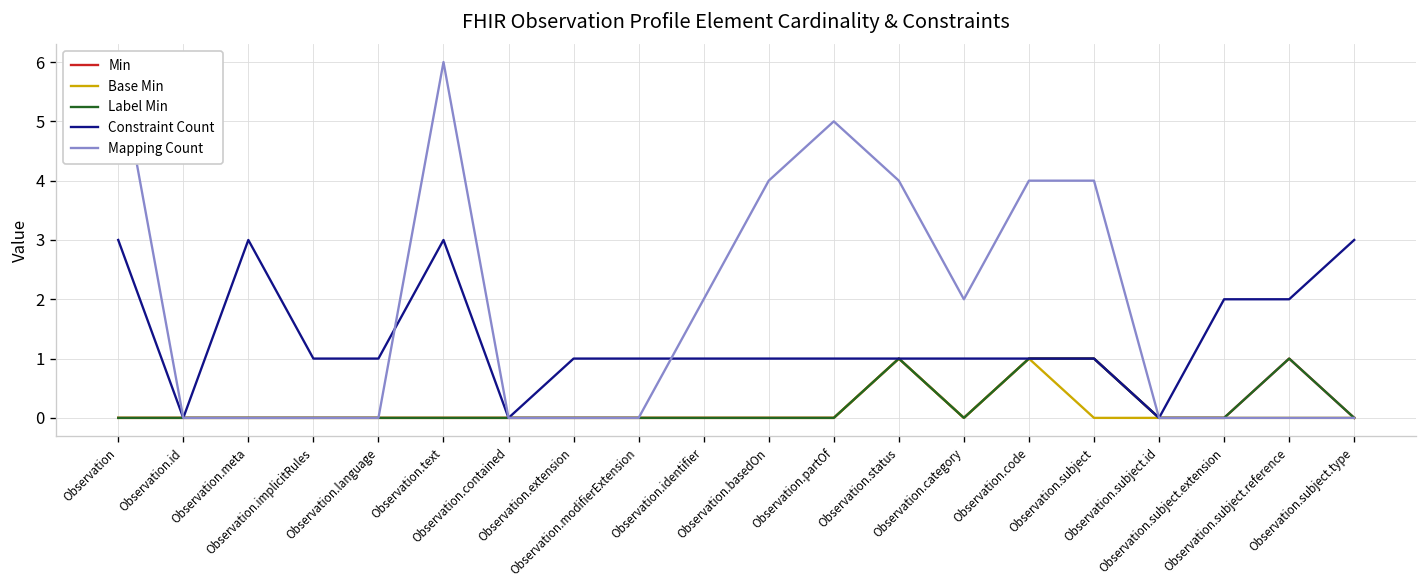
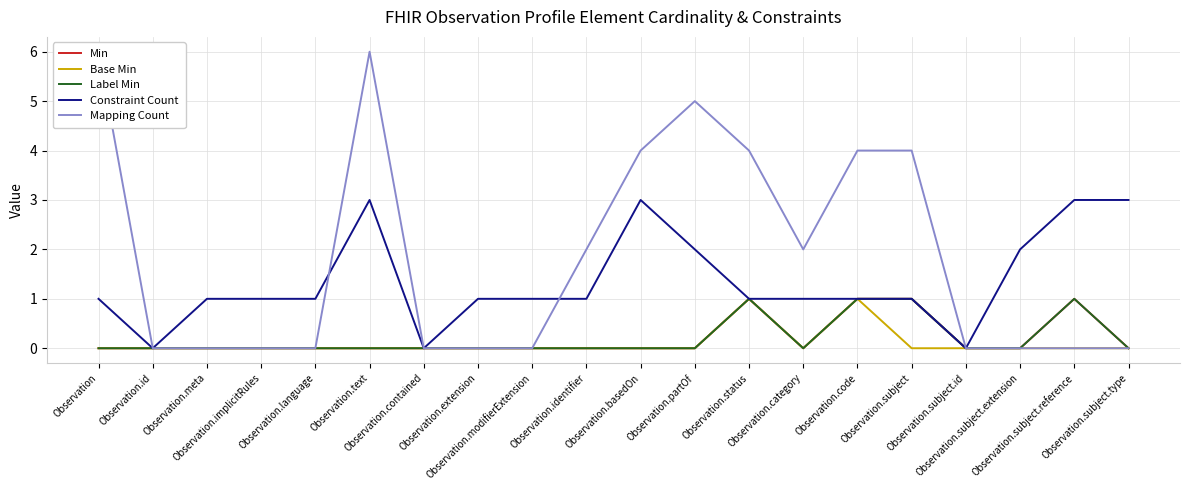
Constraint Count, Observation: 3 -> 1
Constraint Count, Observation.meta: 3 -> 1
Constraint Count, Observation.basedOn: 1 -> 3
Constraint Count, Observation.partOf: 1 -> 2
Constraint Count, Observation.subject.reference: 2 -> 3
